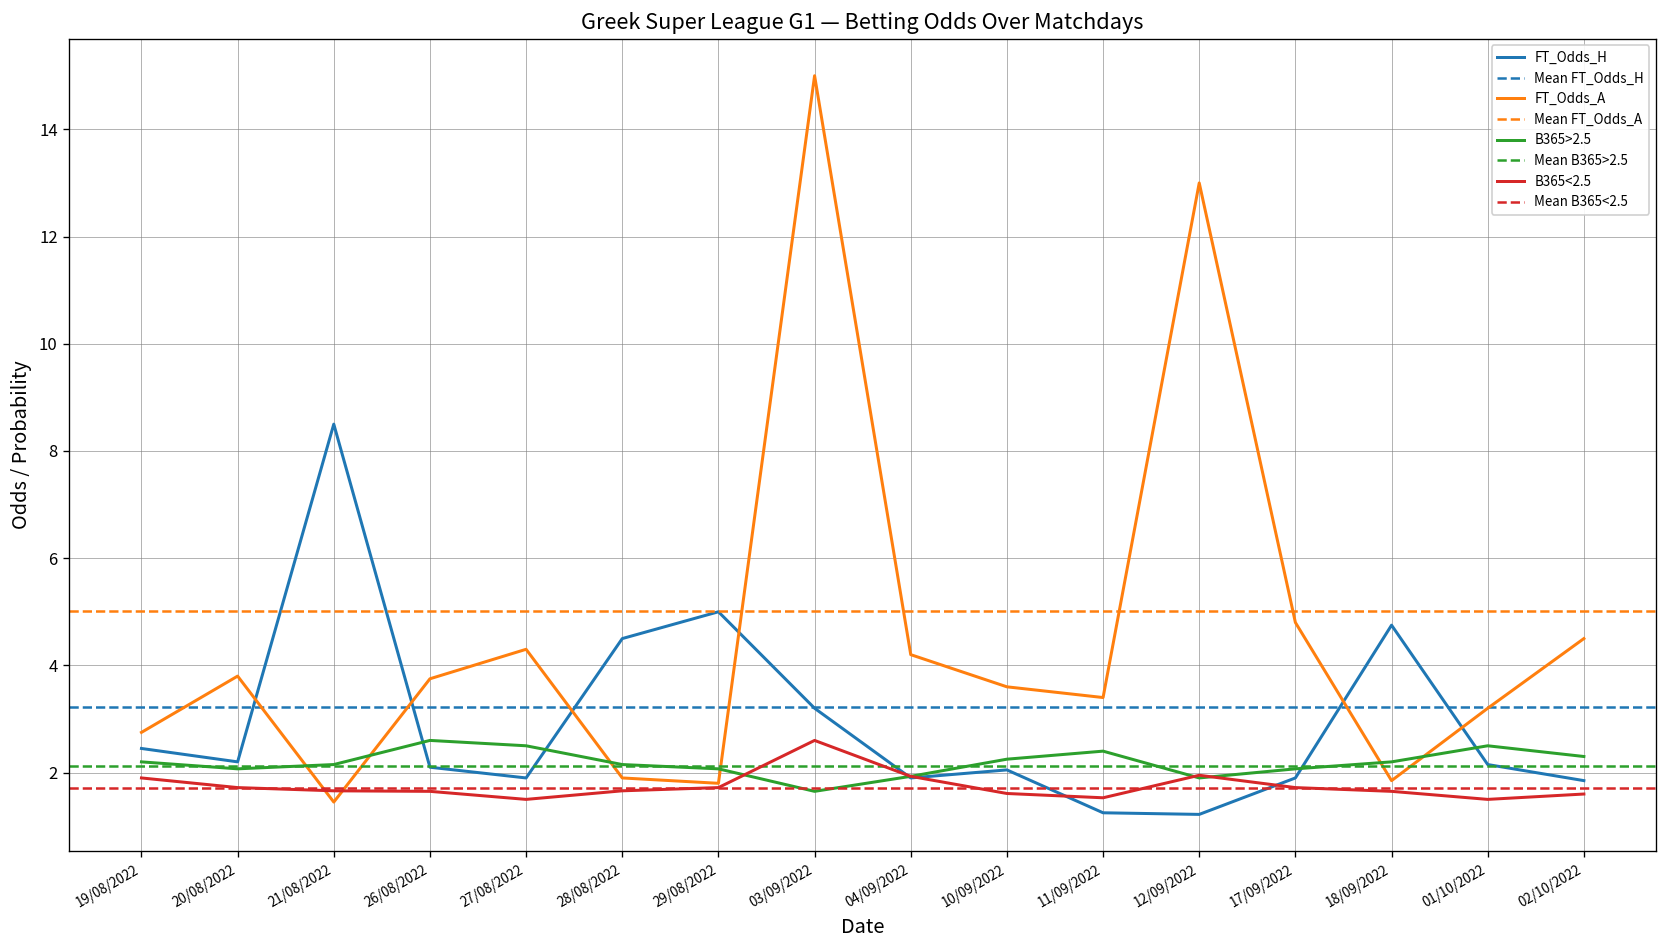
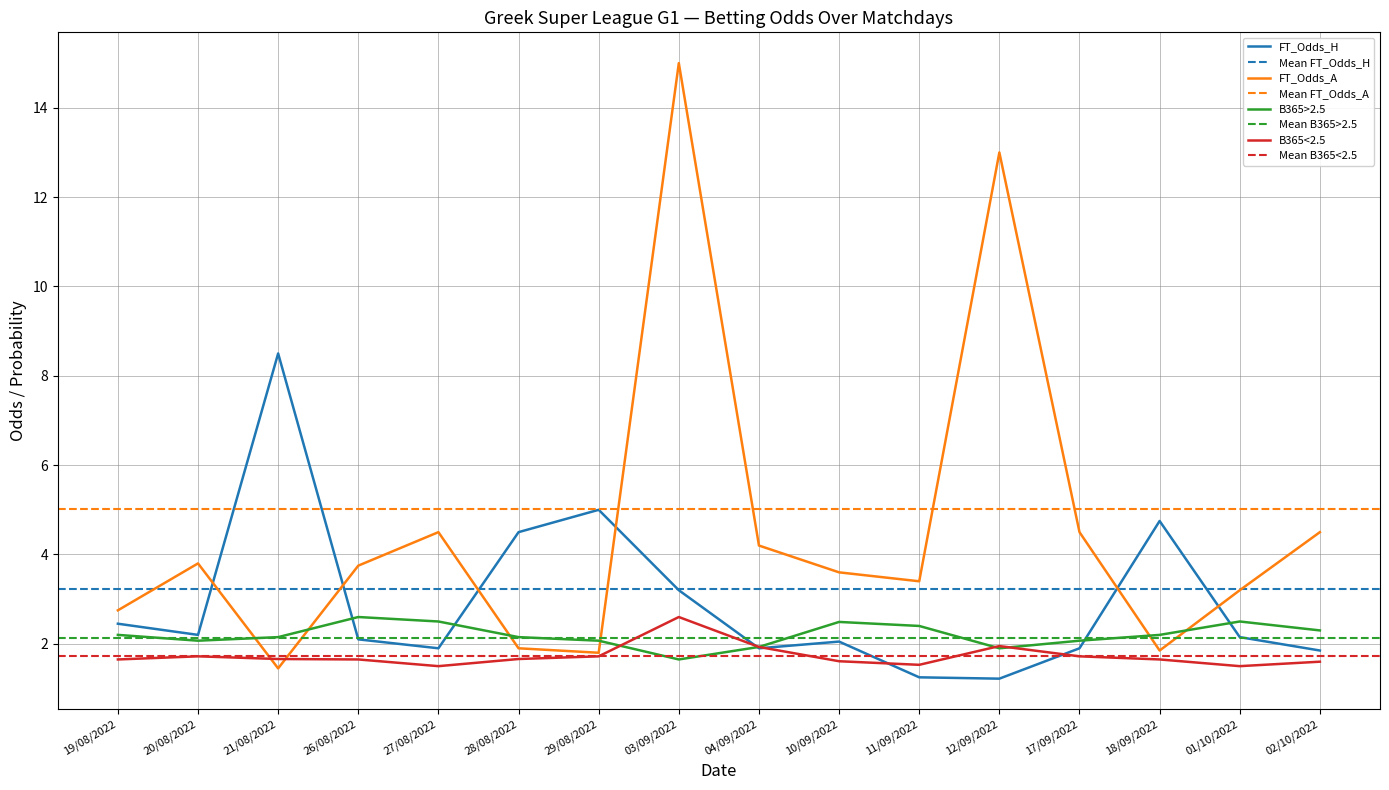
B365<2.5, 19/08/2022: 1.9 -> 1.7
FT_Odds_A, 27/08/2022: 4.3 -> 4.5
B365>2.5, 10/09/2022: 2.3 -> 2.5
FT_Odds_A, 17/09/2022: 4.8 -> 4.5
